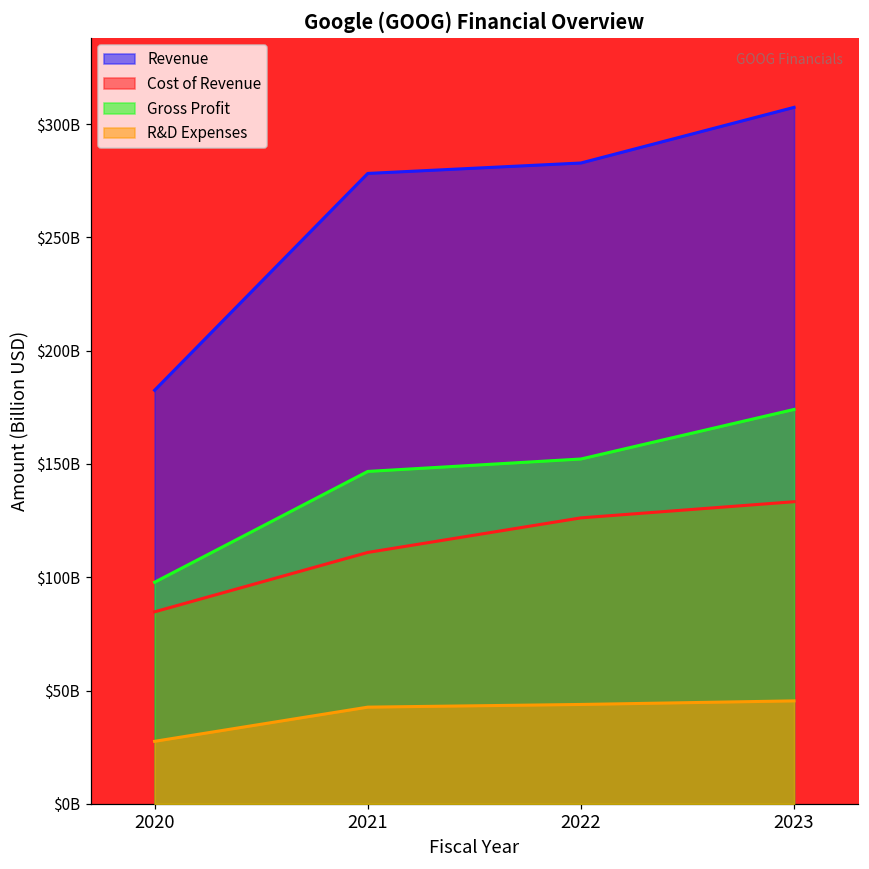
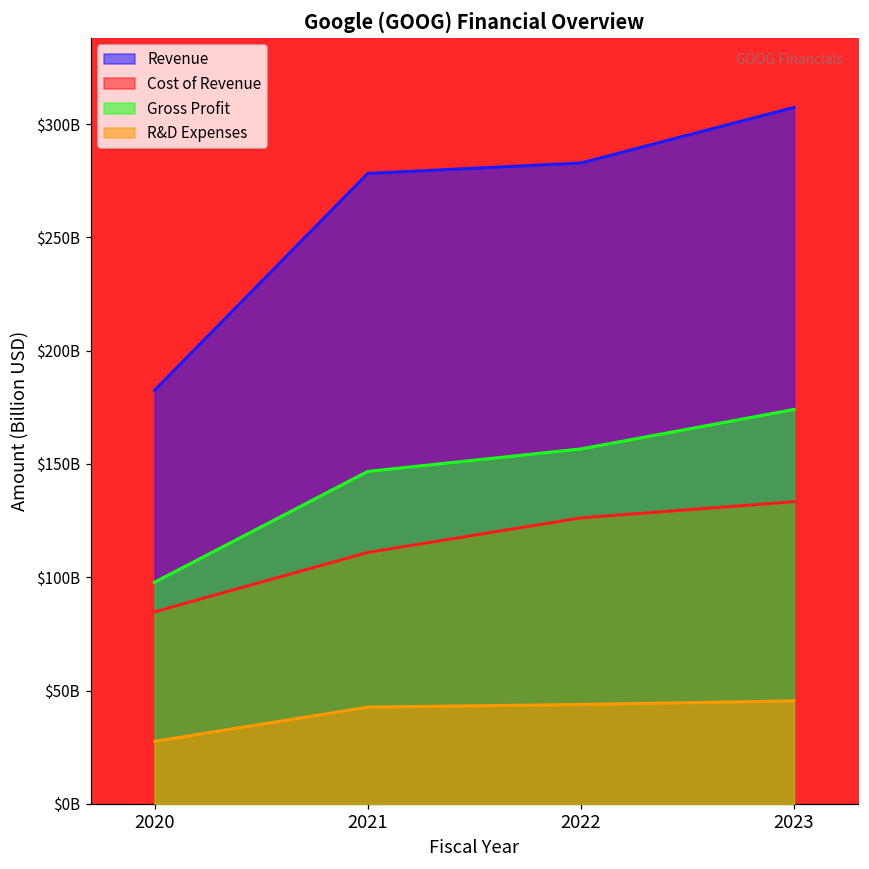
Gross Profit, 2022: $152000000000 -> $157000000000
